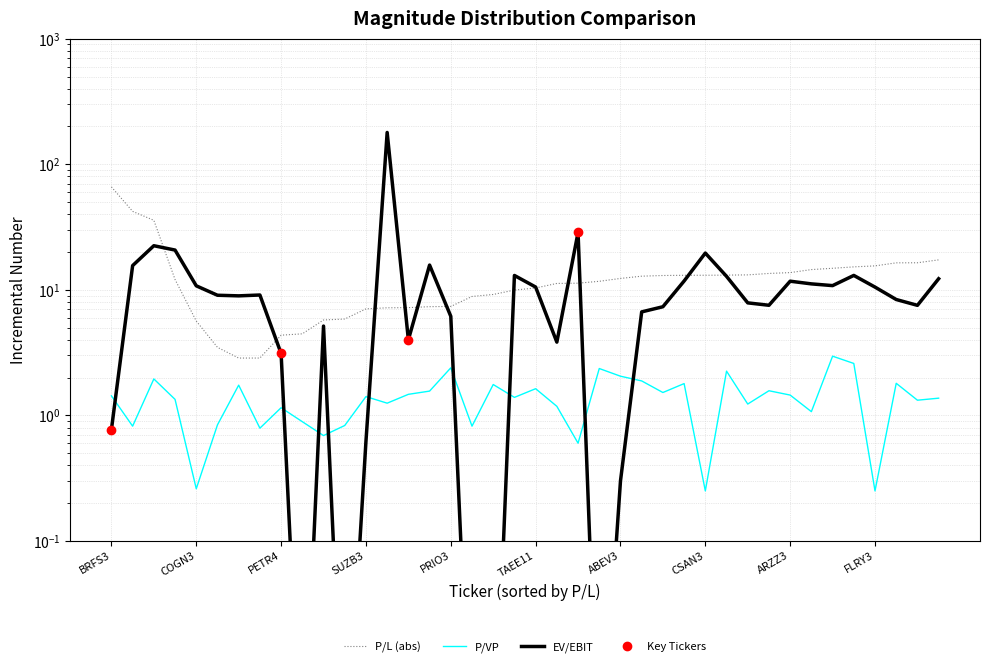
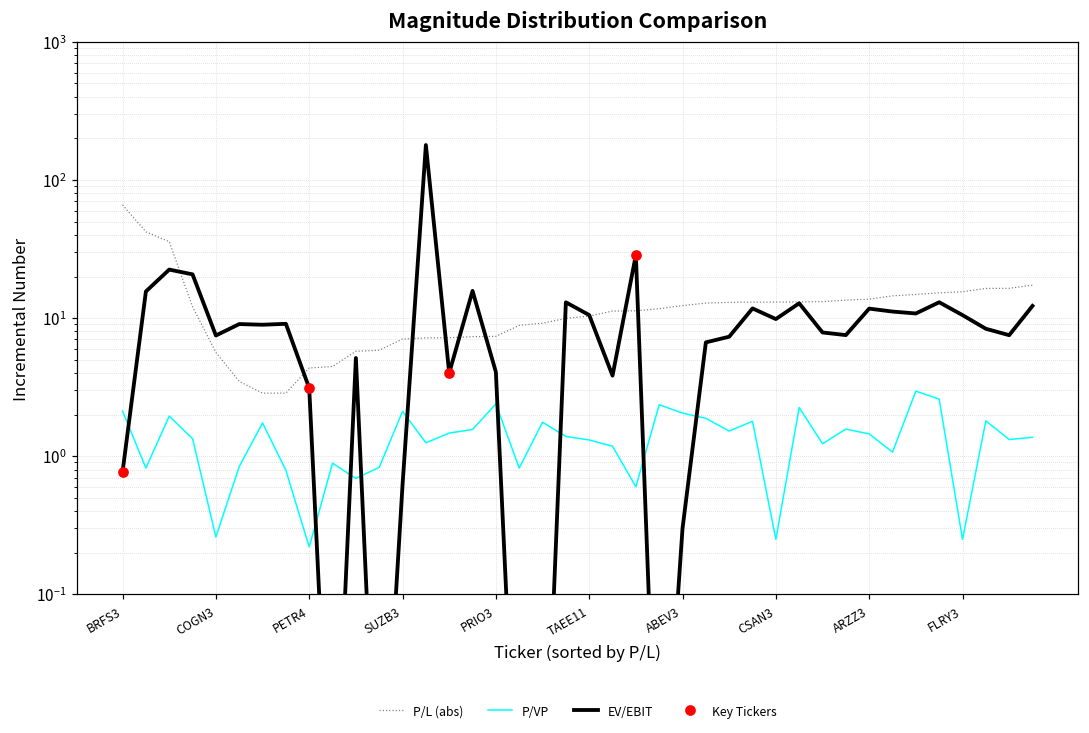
P/VP, BRFS3: 1.4 -> 2.1
EV/EBIT, COGN3: 11 -> 7
P/VP, PETR4: 1.2 -> 0.22
P/VP, SUZB3: 1.4 -> 2.1
EV/EBIT, PRIO3: 6 -> 4.1
P/VP, TAEE11: 1.6 -> 1.3
EV/EBIT, CSAN3: 20 -> 10
